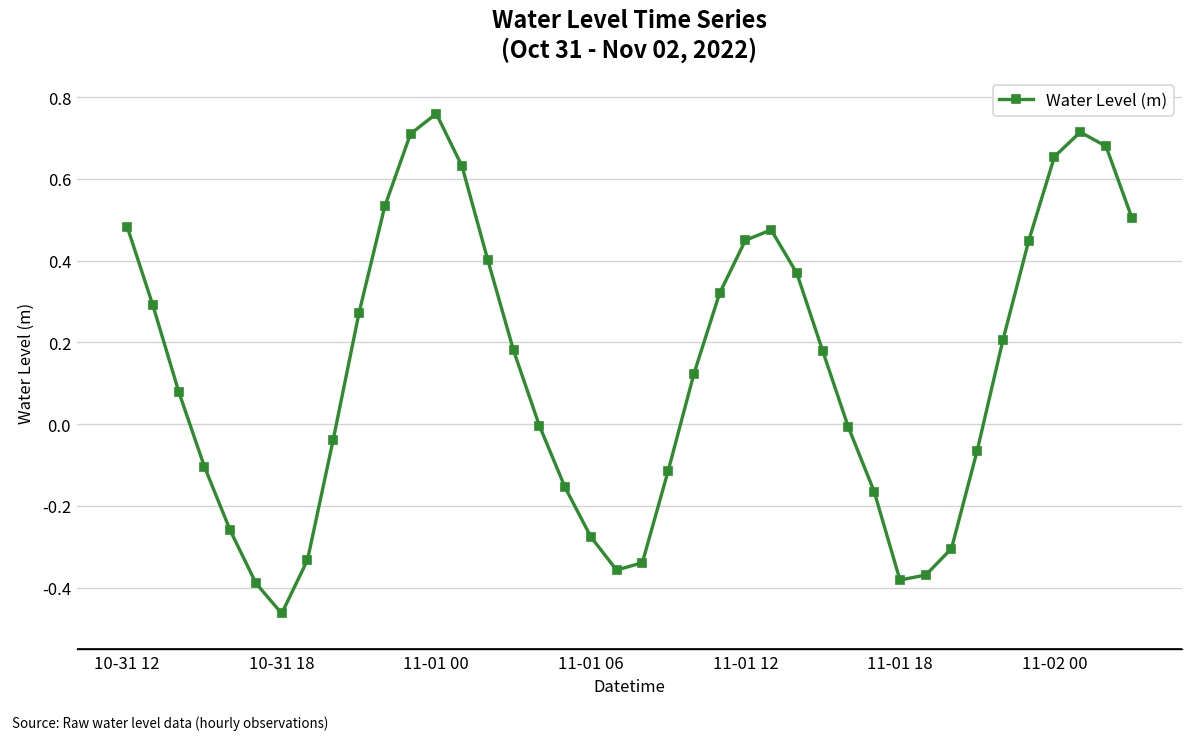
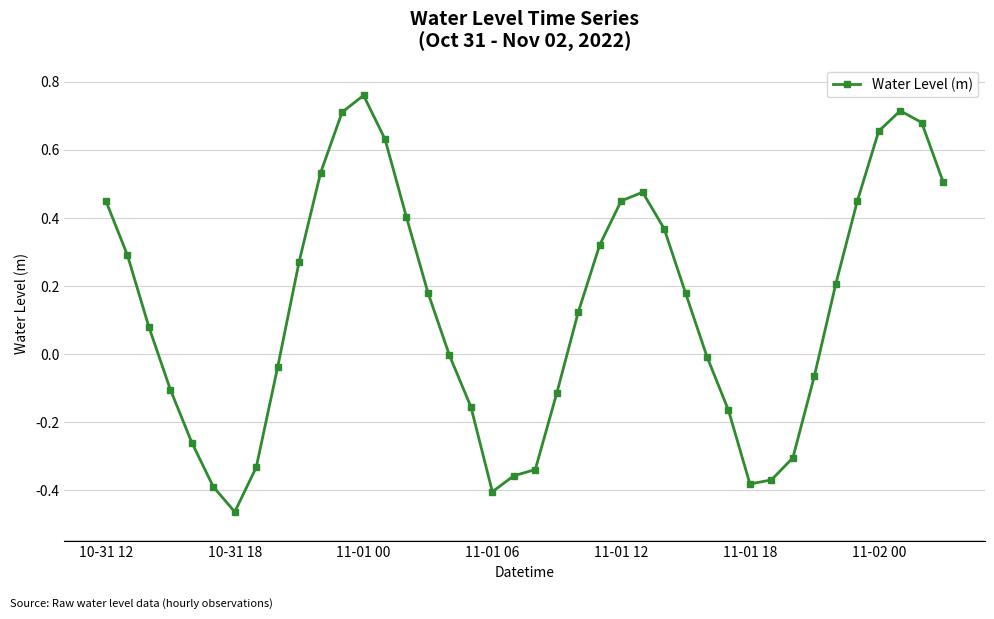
10-31 12: 0.48 -> 0.45
11-01 06: -0.28 -> -0.40
